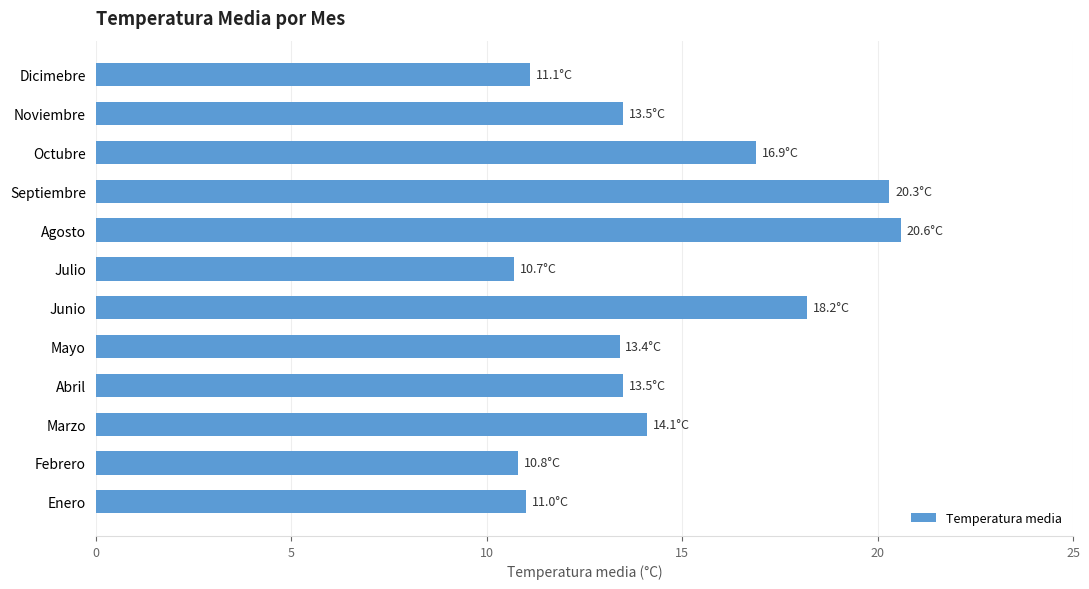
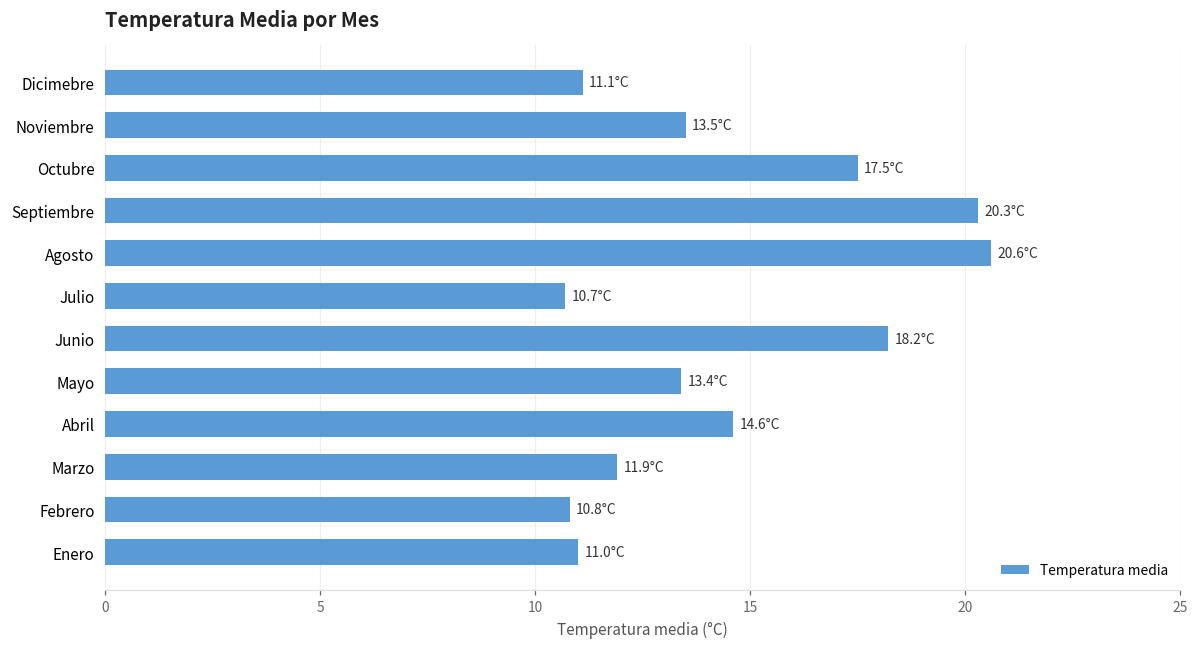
Octubre: 16.9°C -> 17.5°C
Abril: 13.5°C -> 14.6°C
Marzo: 14.1°C -> 11.9°C
